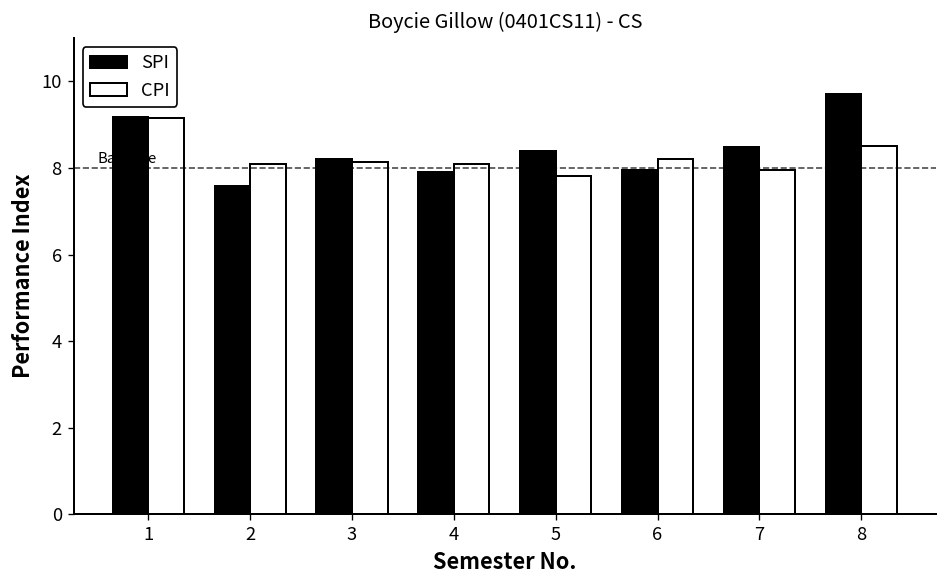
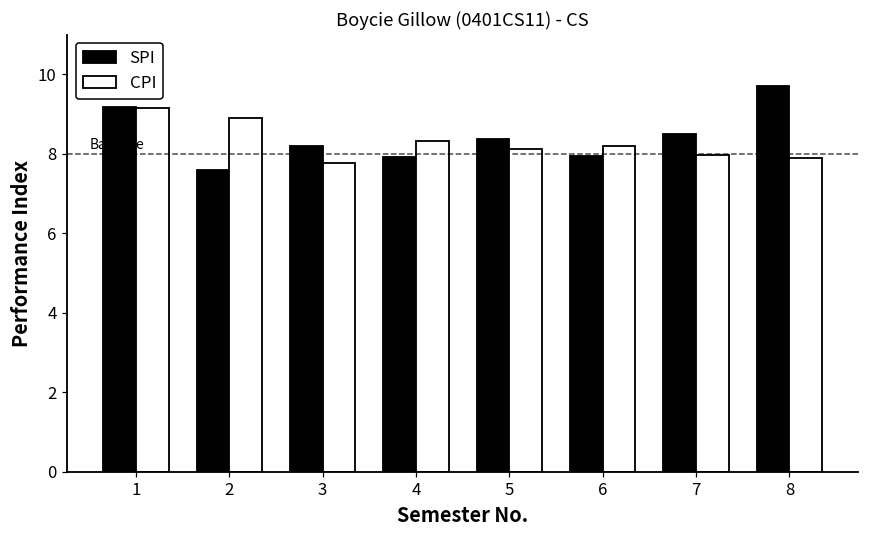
CPI, 2: 8.1 -> 8.9
CPI, 3: 8.1 -> 7.8
CPI, 4: 8.1 -> 8.3
CPI, 5: 7.8 -> 8.1
CPI, 8: 8.5 -> 7.9
